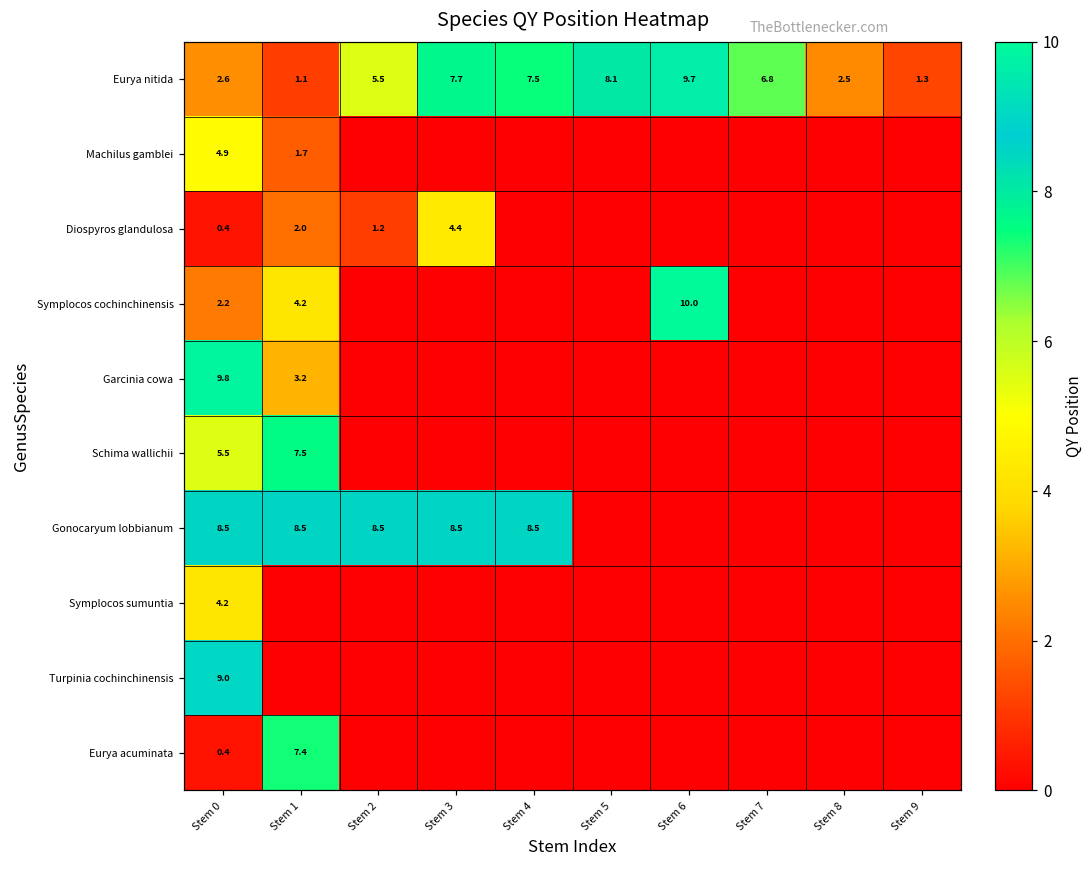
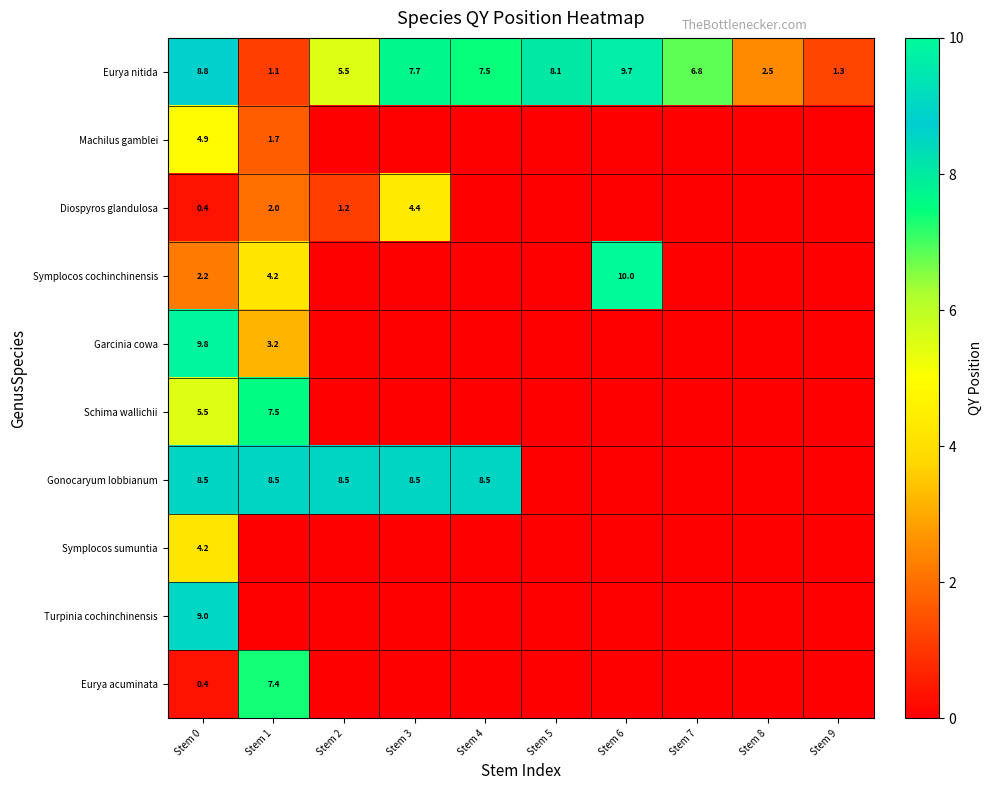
Eurya nitida, Stem 0: 2.6 -> 8.8
